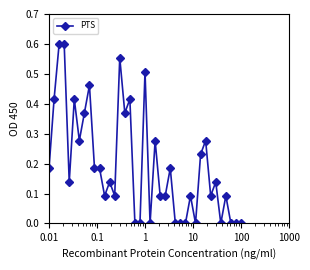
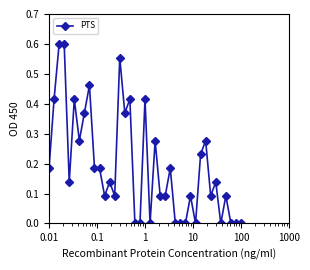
1: 0.51 -> 0.42
